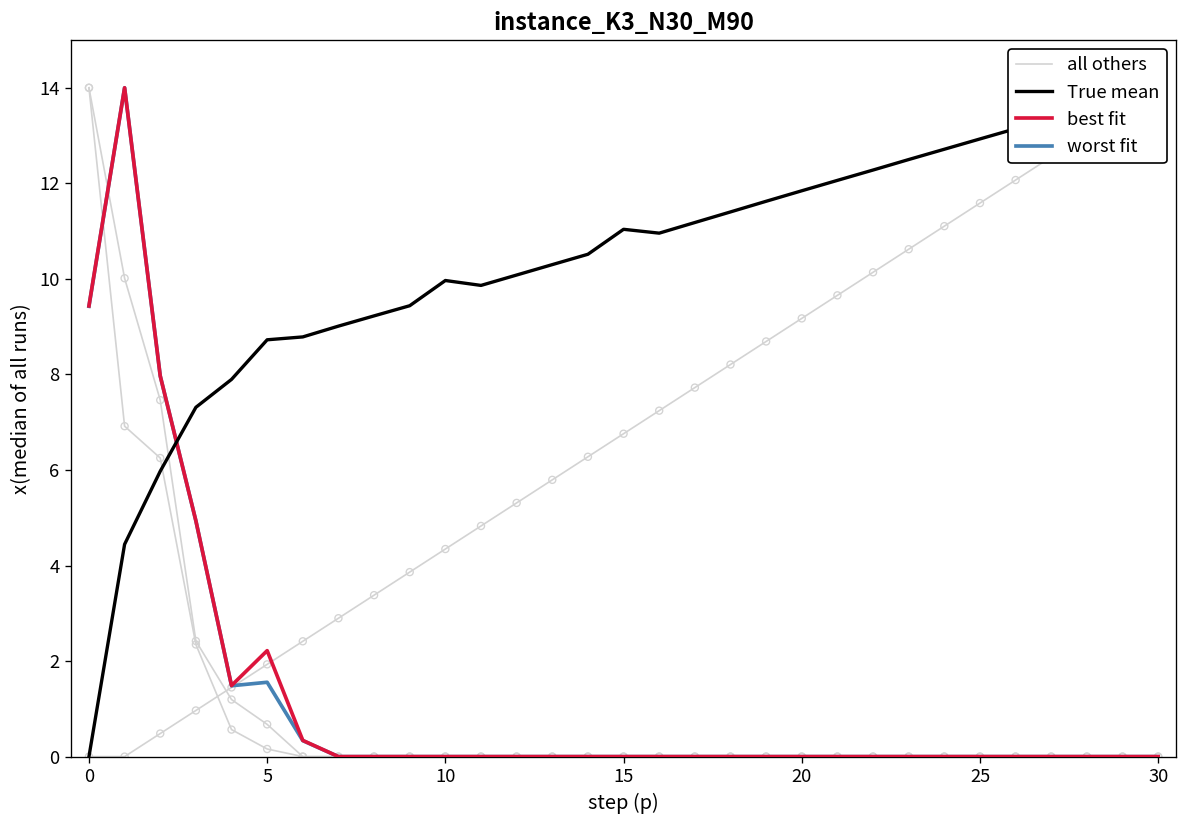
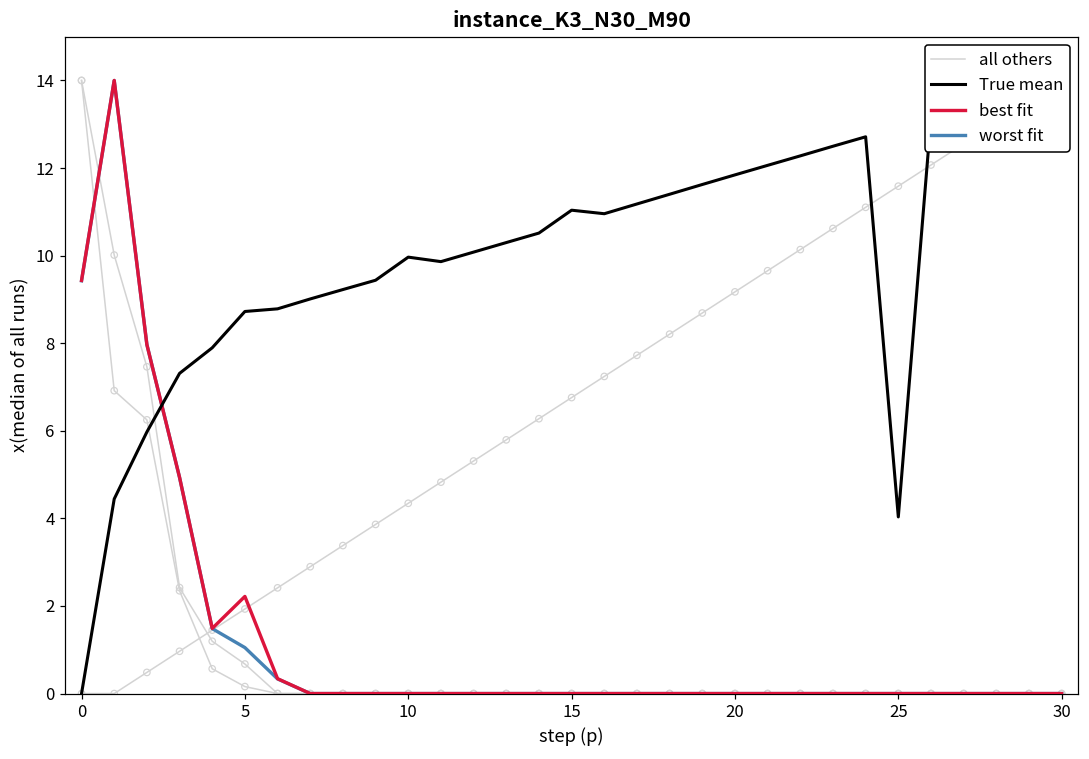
worst fit, 5: 1.6 -> 1.0
True mean, 25: 12.9 -> 4.0
